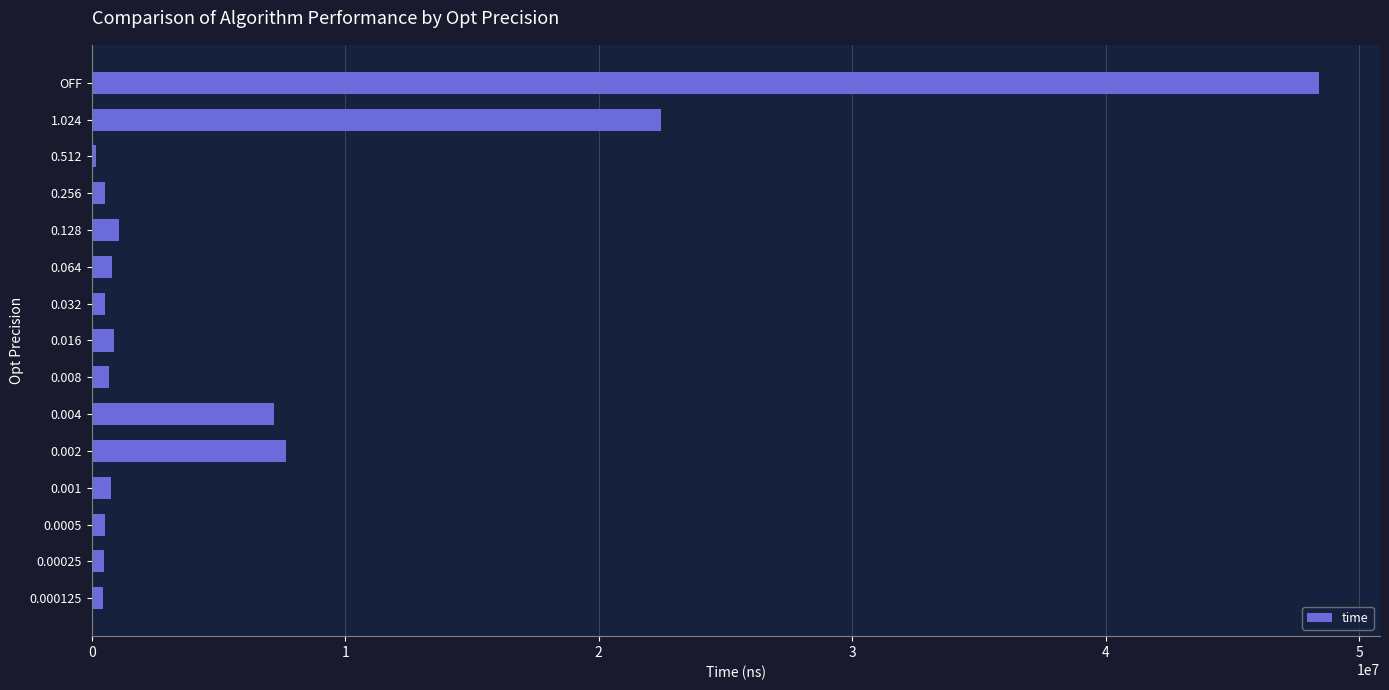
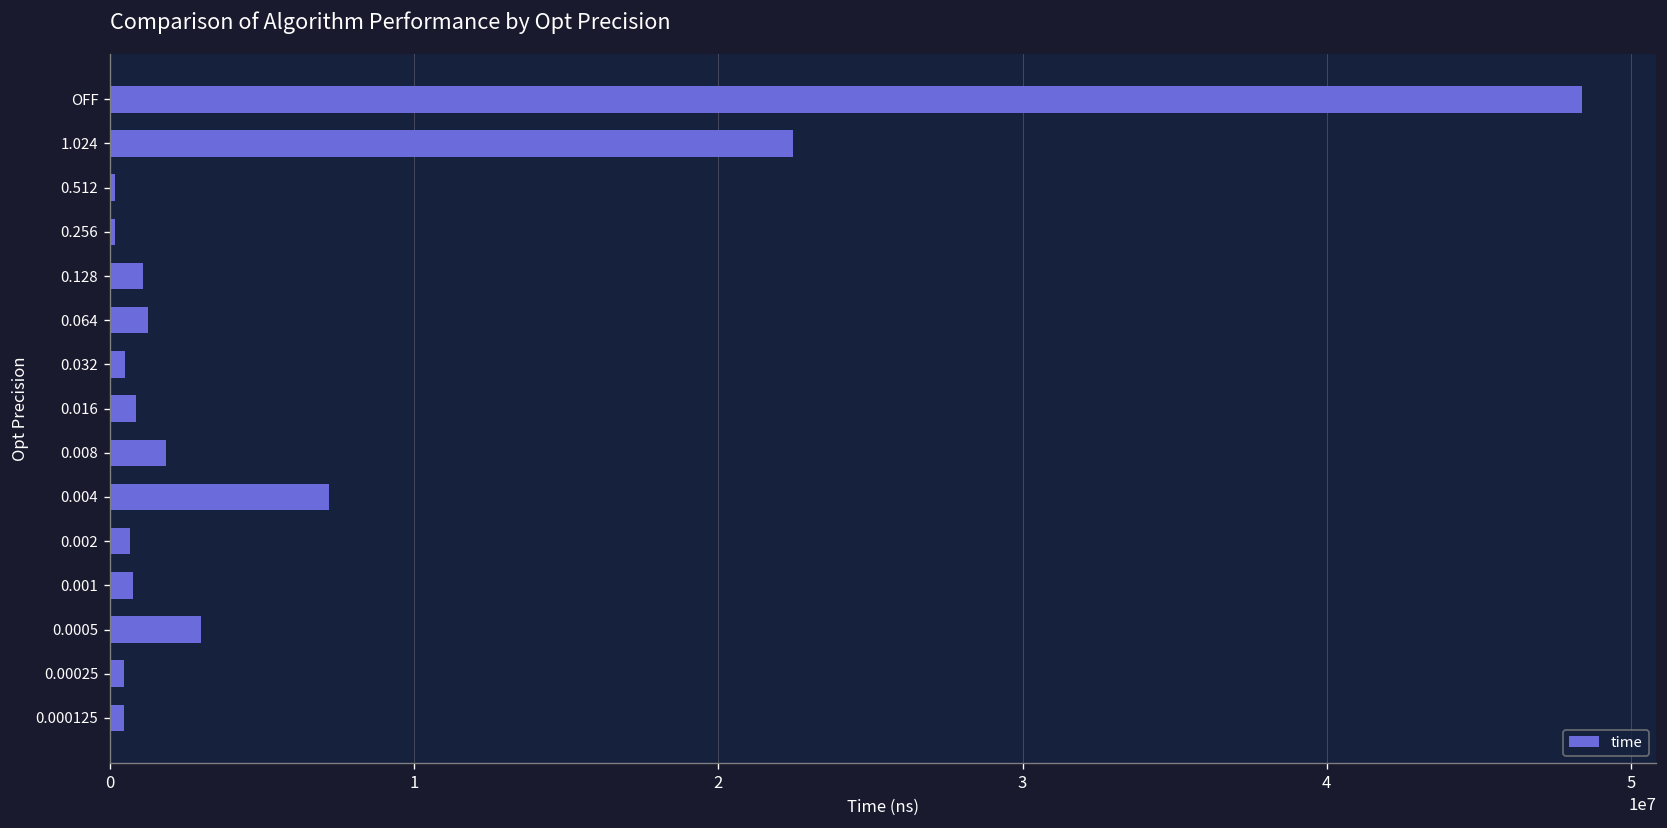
0.256: 500000 -> 200000
0.064: 800000 -> 1200000
0.008: 700000 -> 1900000
0.002: 7700000 -> 700000
0.0005: 500000 -> 3000000
